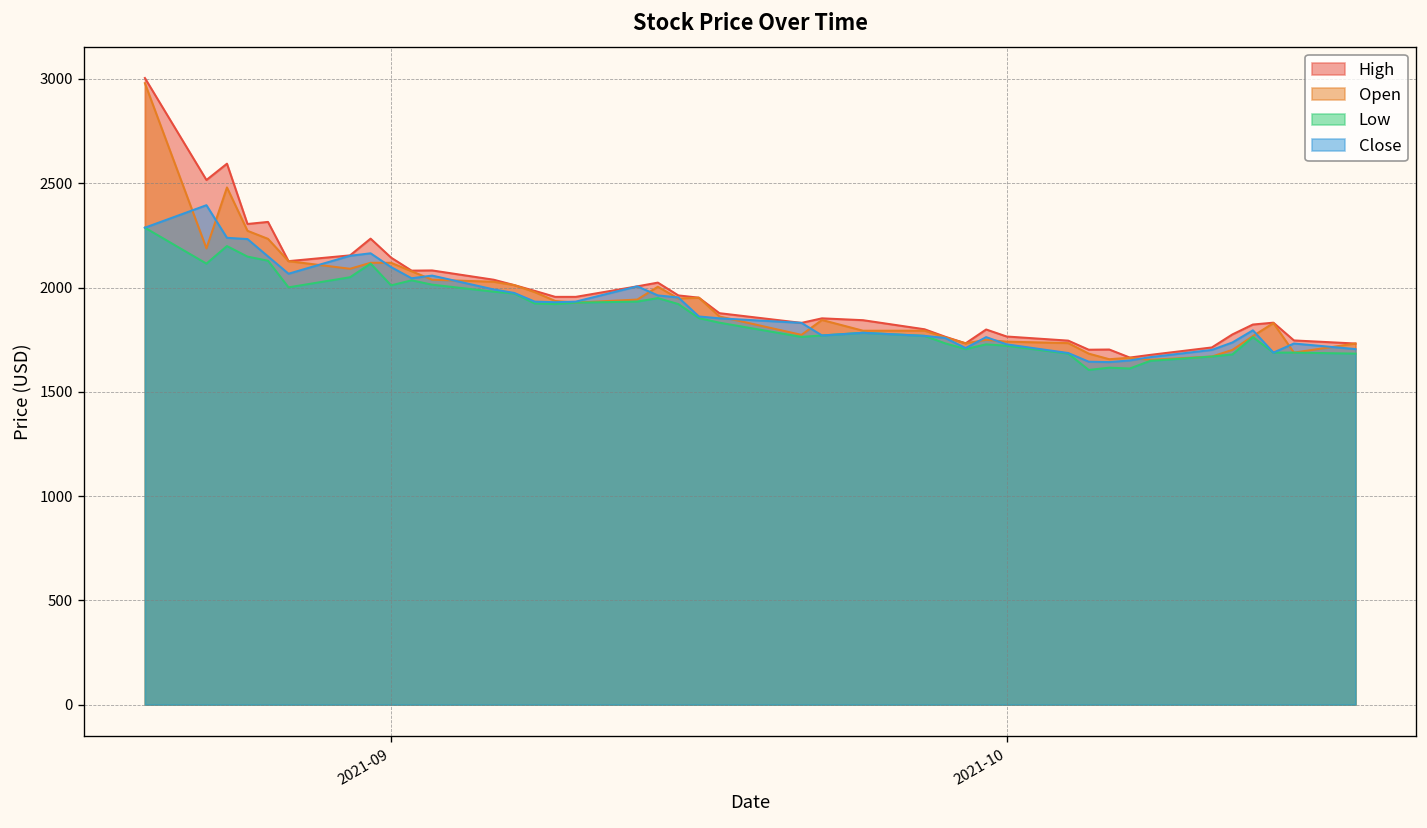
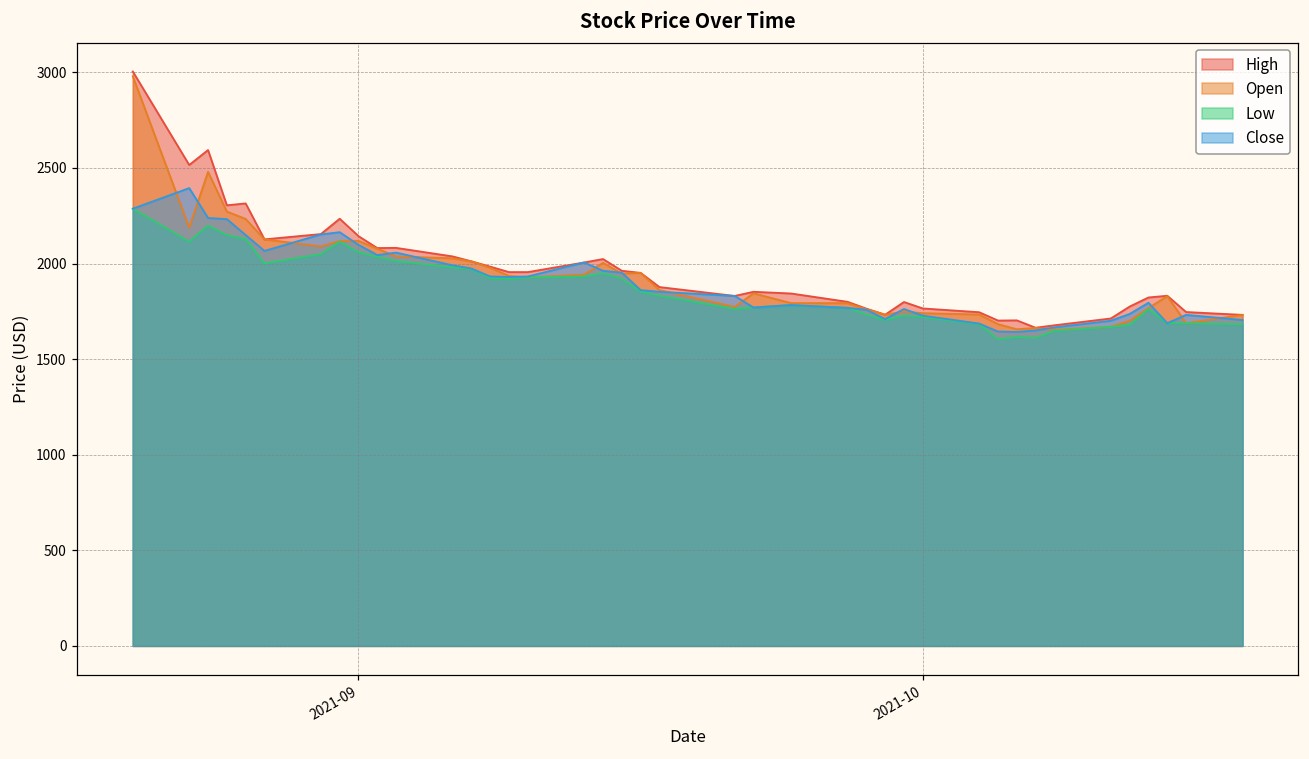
Low, 2021-09: 2010 -> 2060
